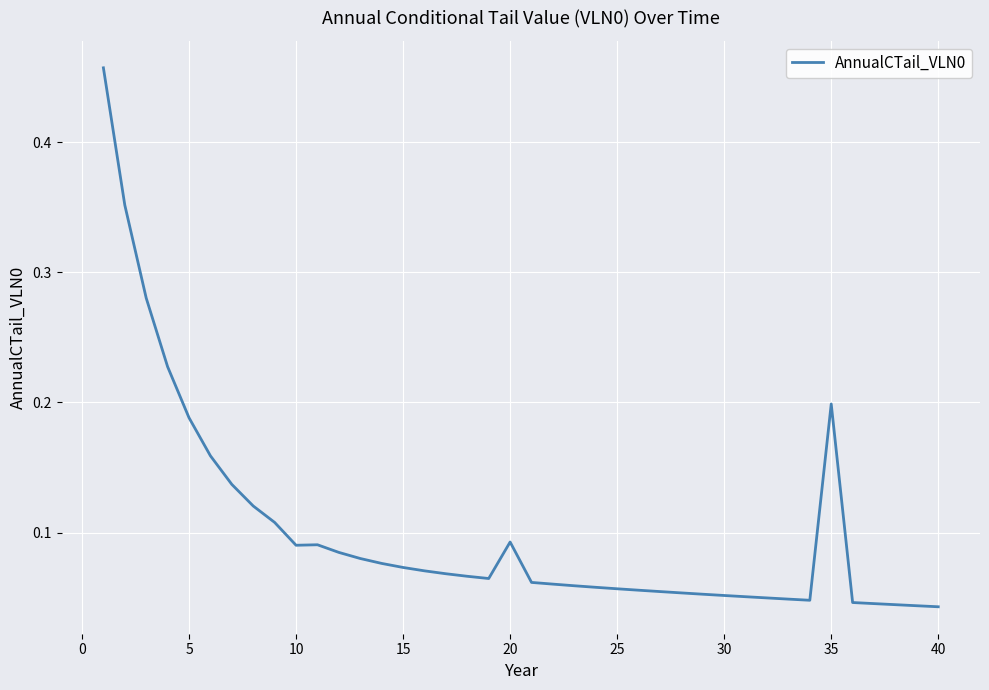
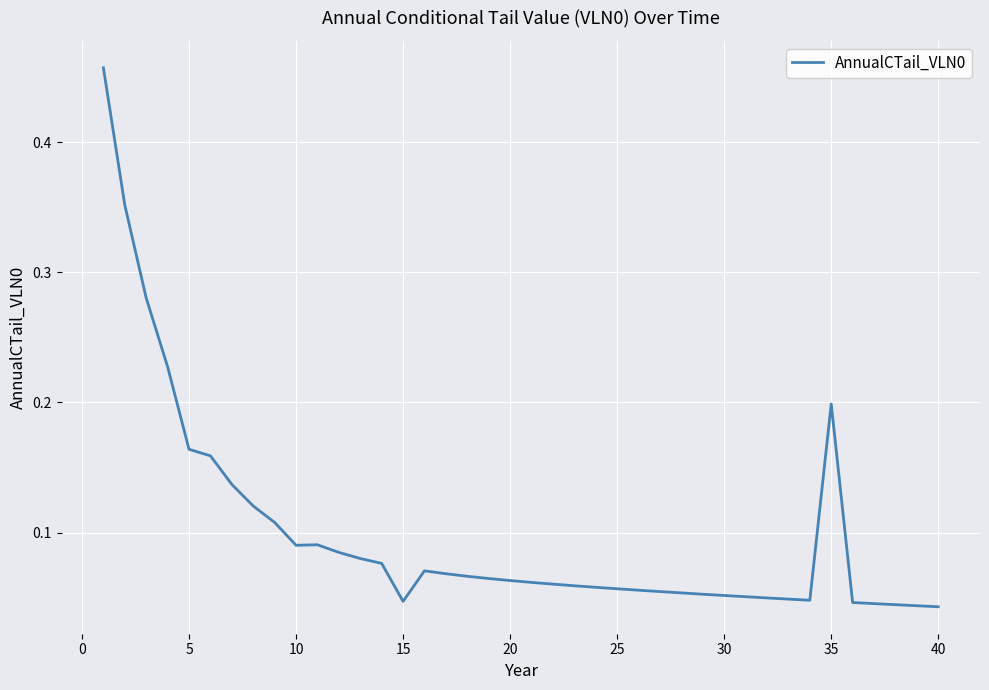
5: 0.188 -> 0.164
15: 0.073 -> 0.047
20: 0.093 -> 0.063
